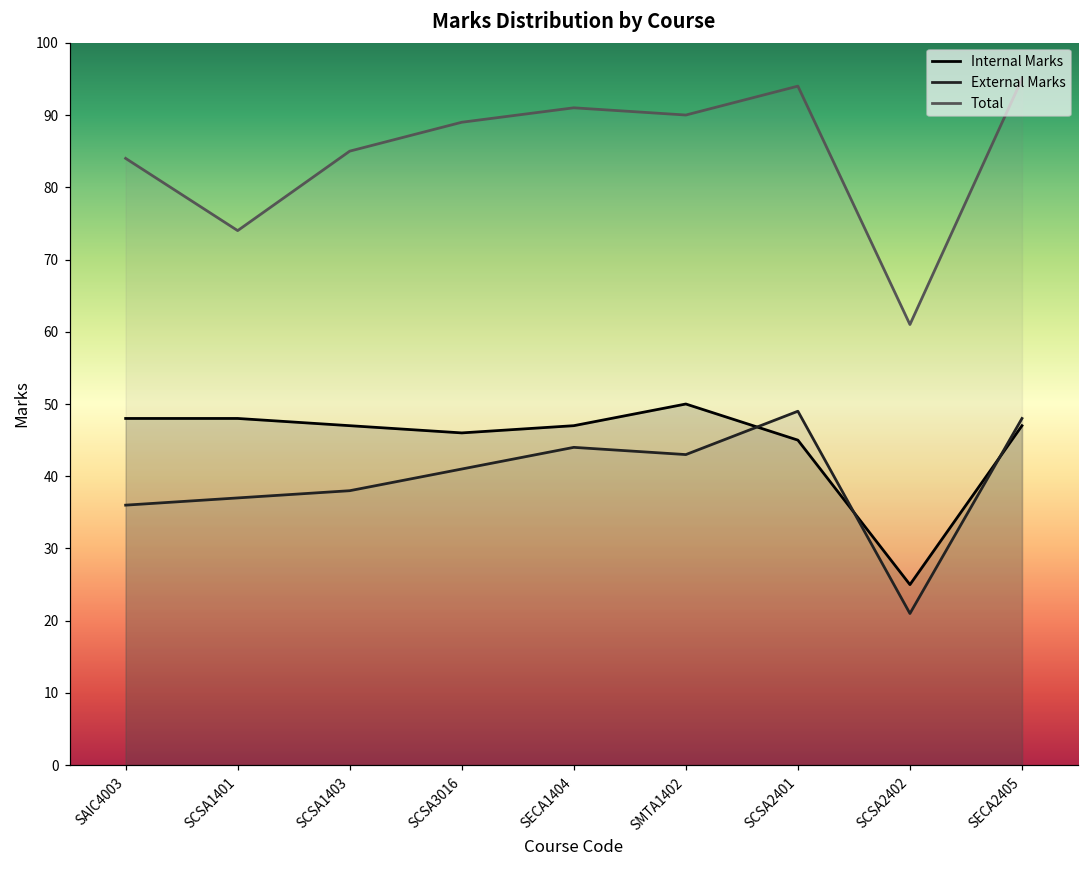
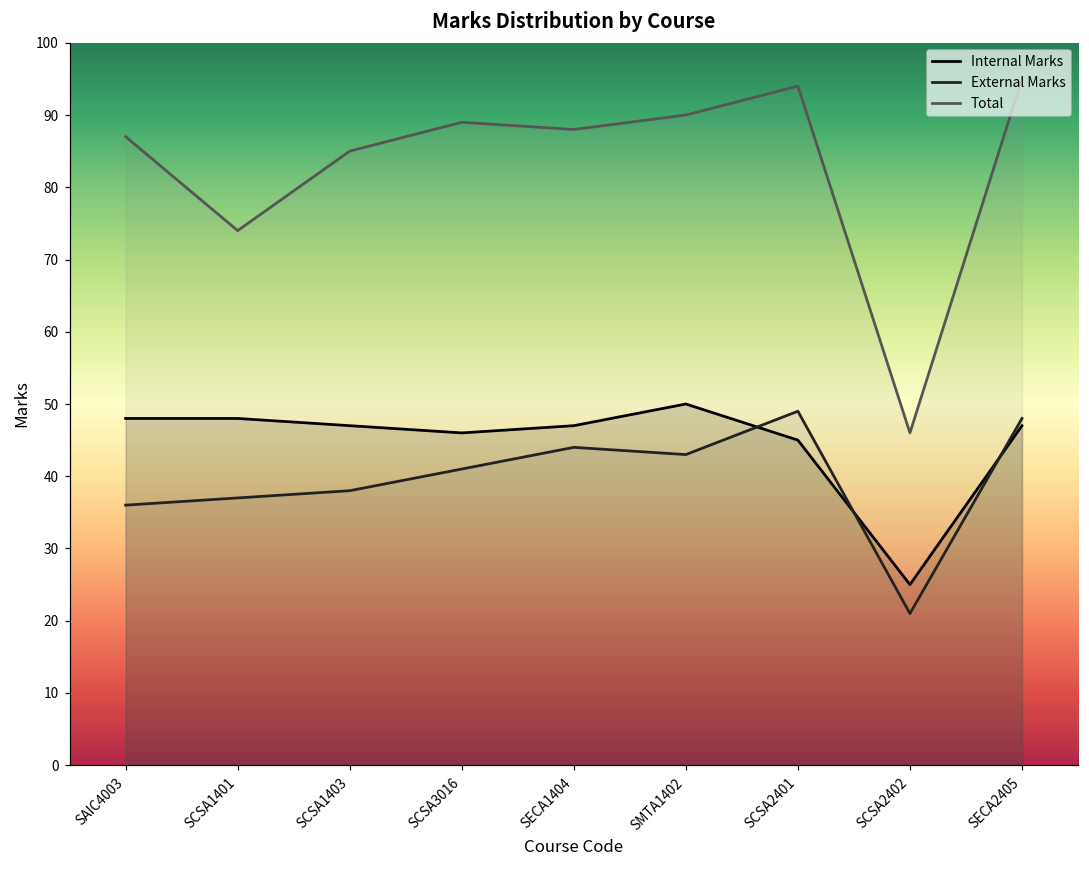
Total, SAIC4003: 84 -> 87
Total, SECA1404: 91 -> 88
Total, SCSA2402: 61 -> 46
